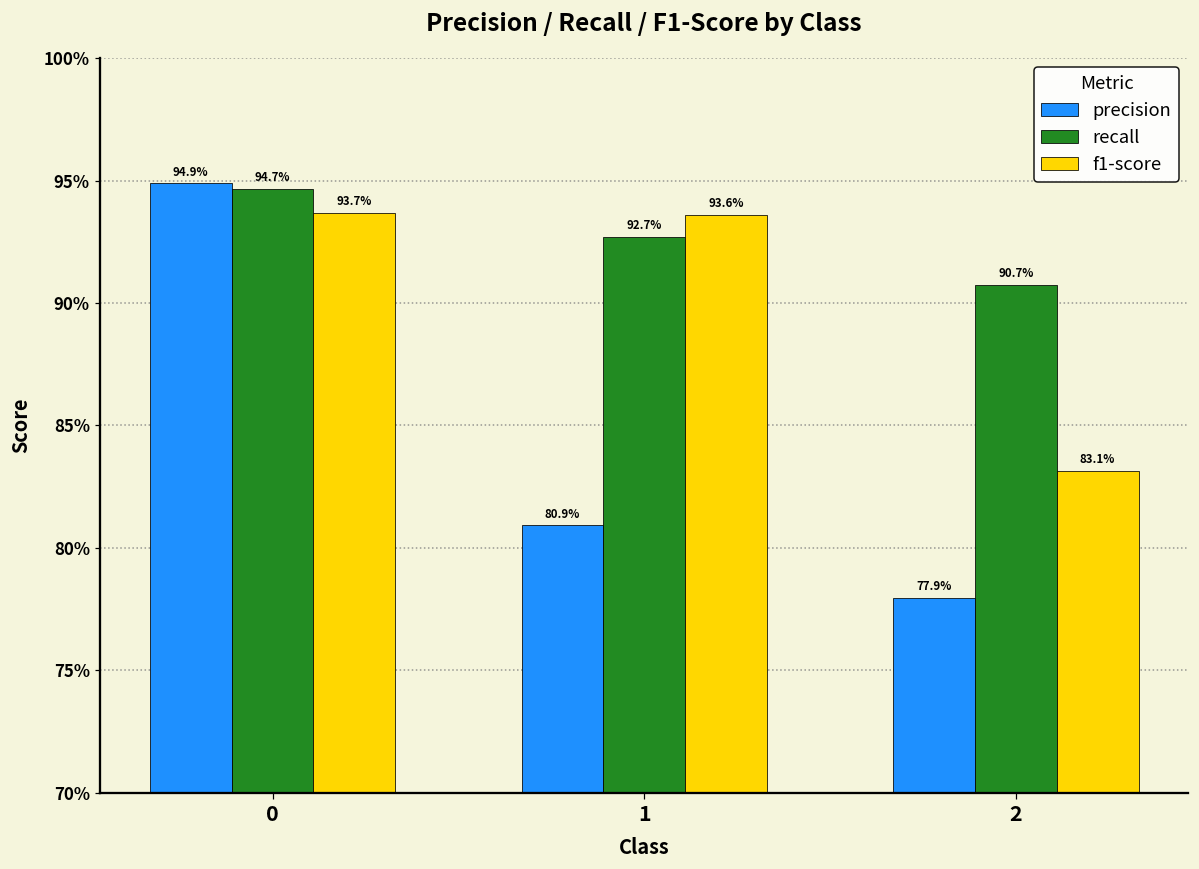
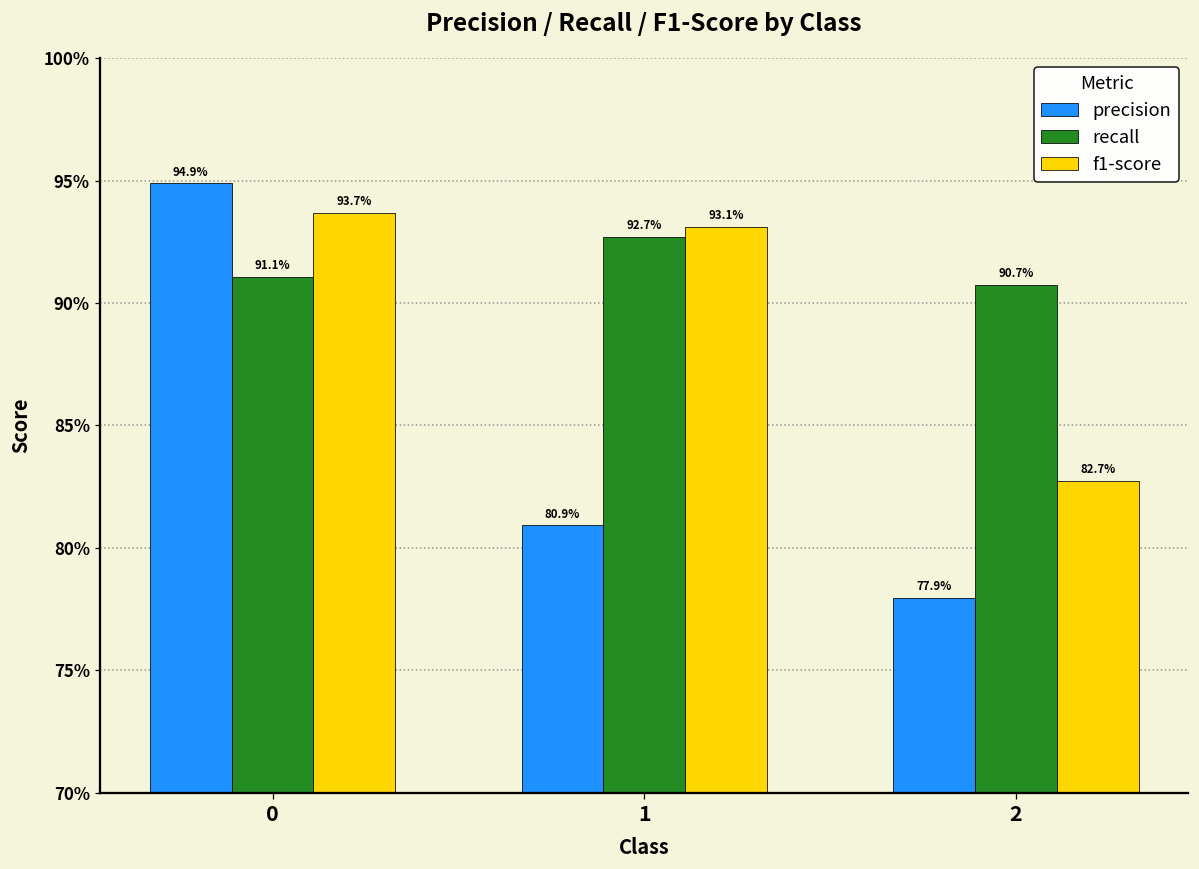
recall, 0: 94.7% -> 91.1%
f1-score, 1: 93.6% -> 93.1%
f1-score, 2: 83.1% -> 82.7%
